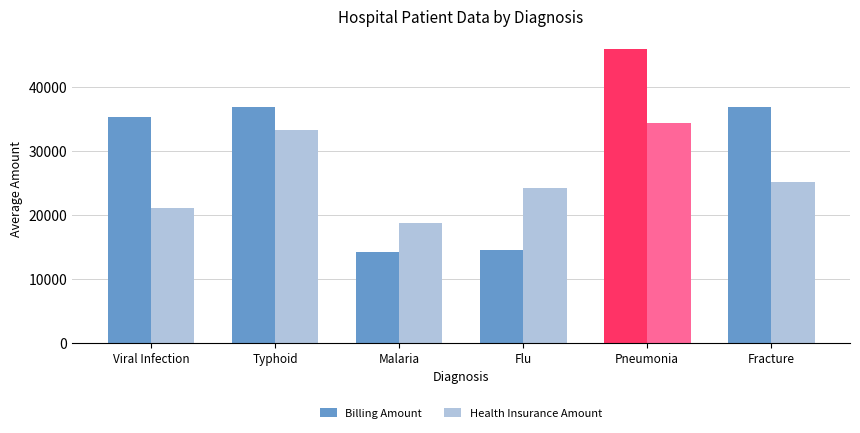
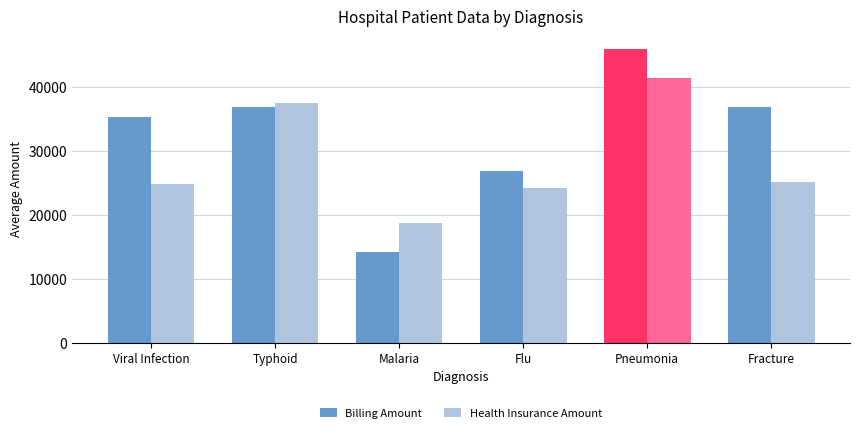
Health Insurance Amount, Viral Infection: 21000 -> 25000
Health Insurance Amount, Typhoid: 33000 -> 38000
Billing Amount, Flu: 15000 -> 27000
Health Insurance Amount, Pneumonia: 34000 -> 41000
